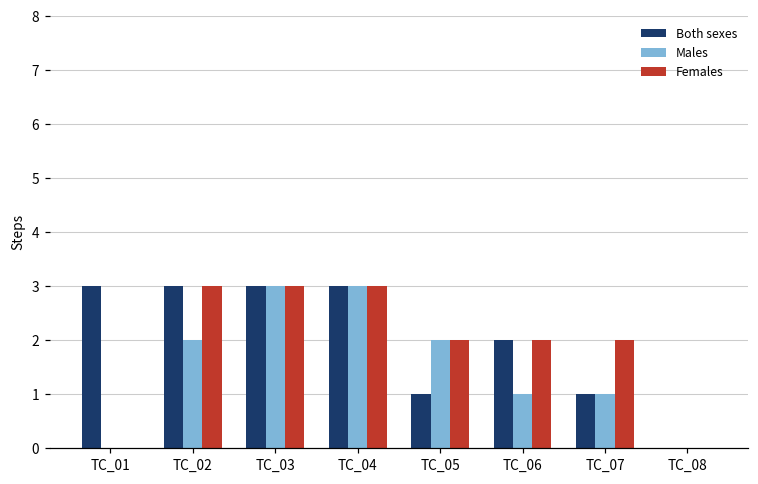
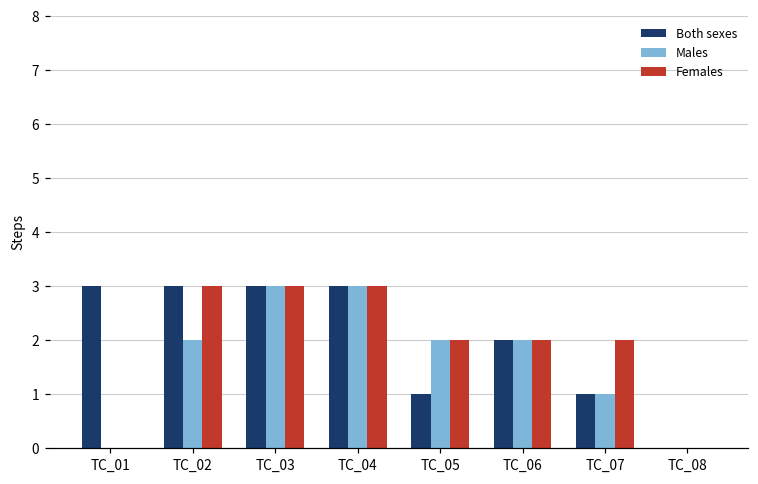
Males, TC_06: 1 -> 2
